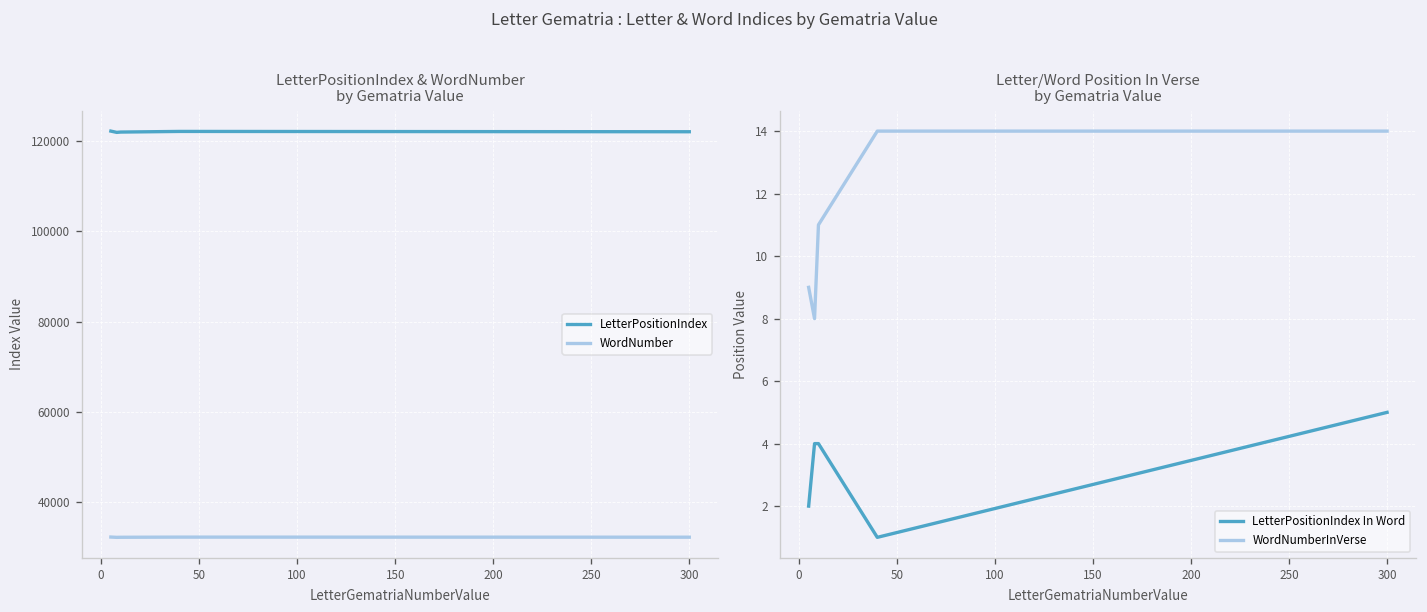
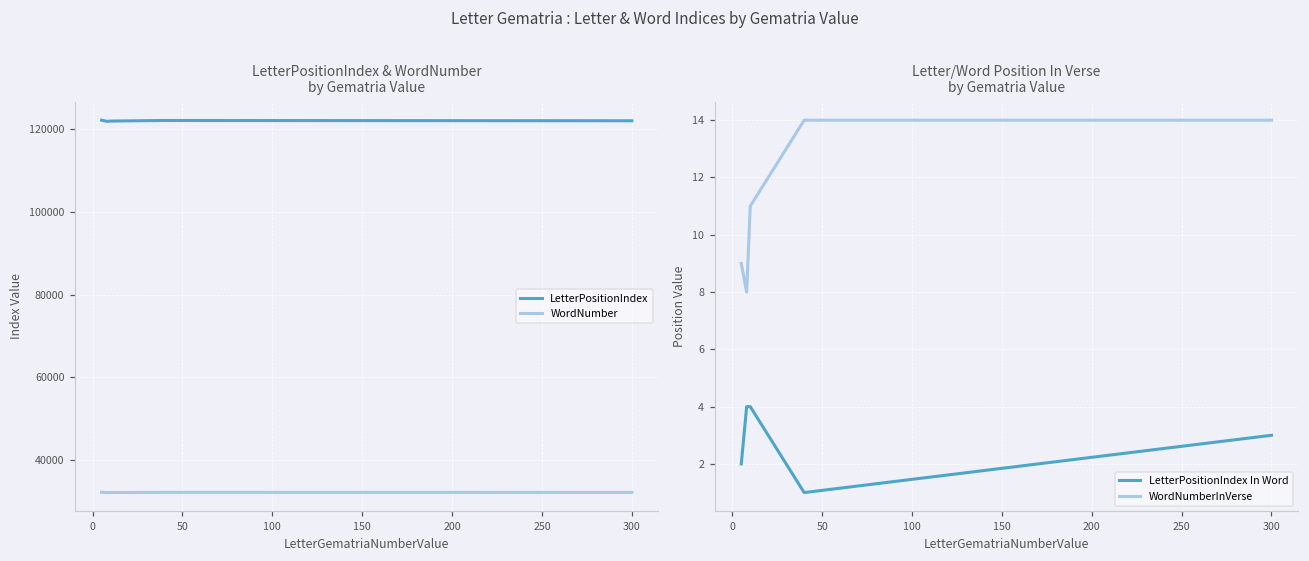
Letter/Word Position In Verse by Gematria Value, LetterPositionIndex In Word, 300: 5 -> 3
